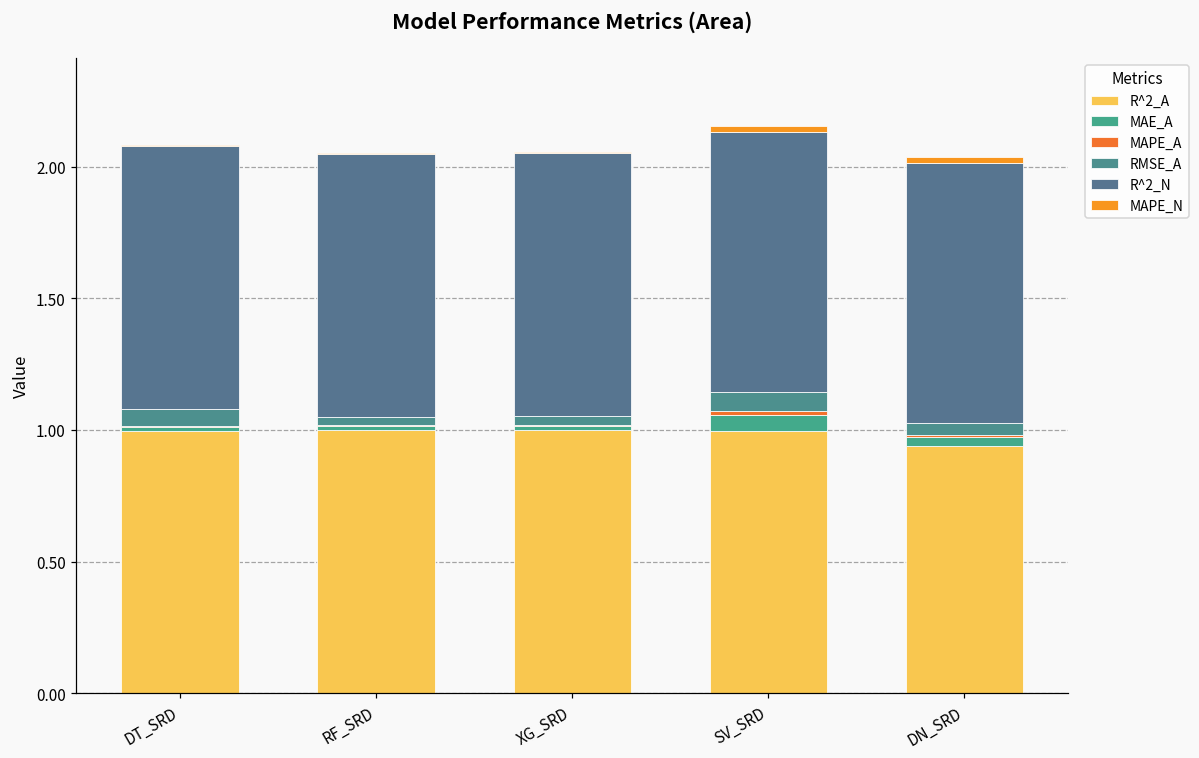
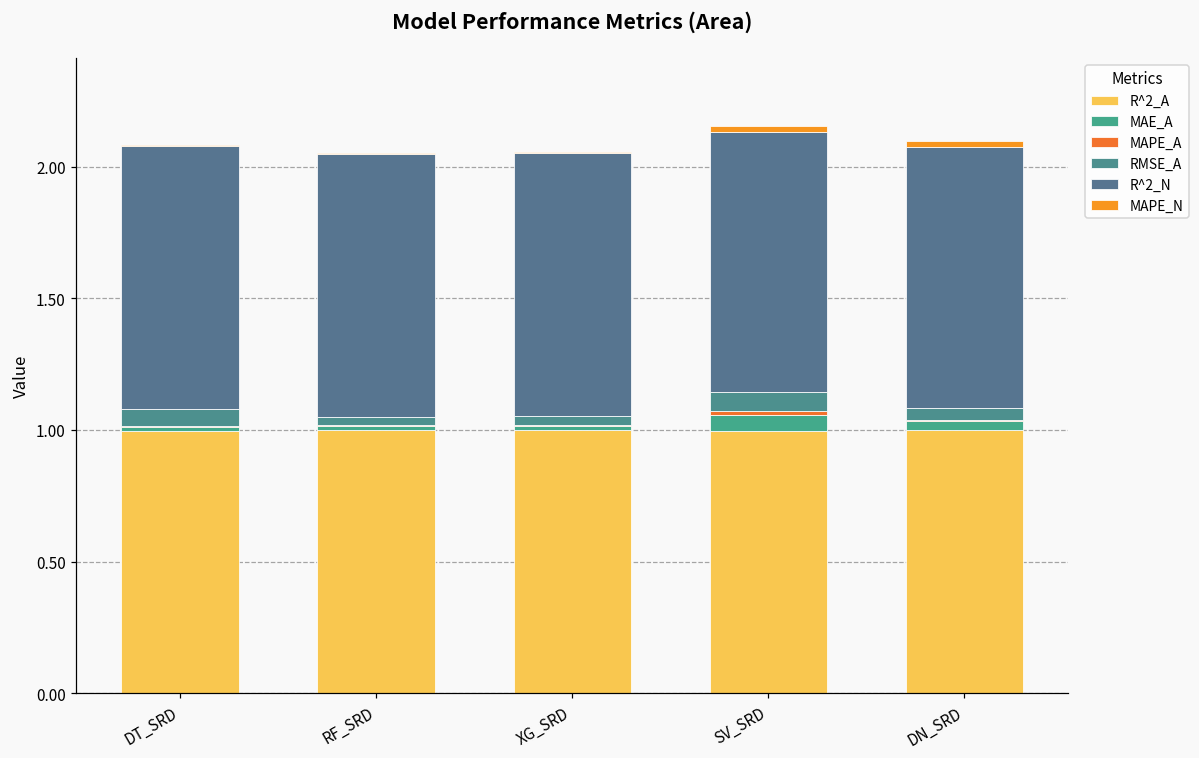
R^2_A, DN_SRD: 0.94 -> 1.00
